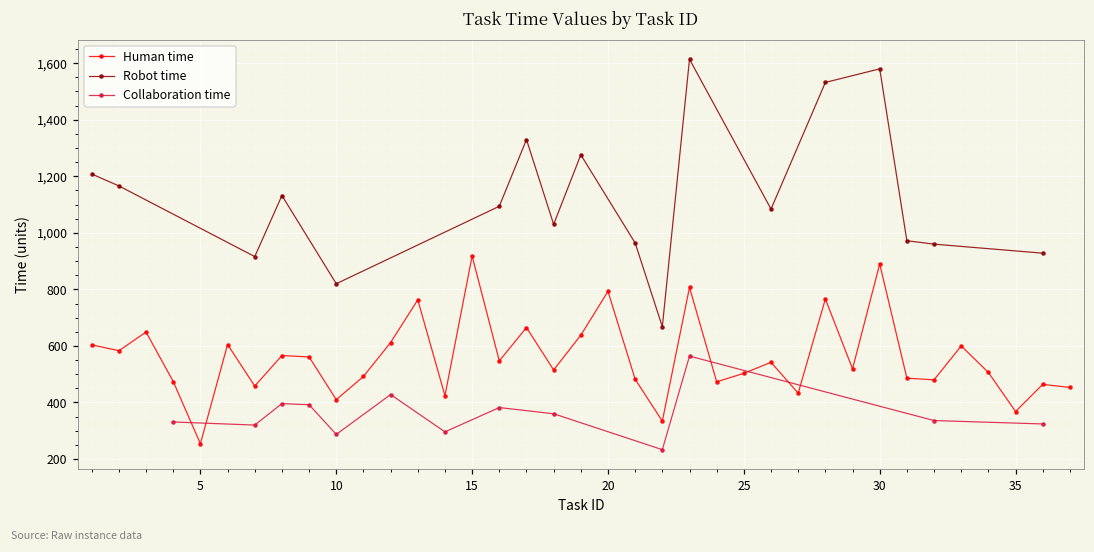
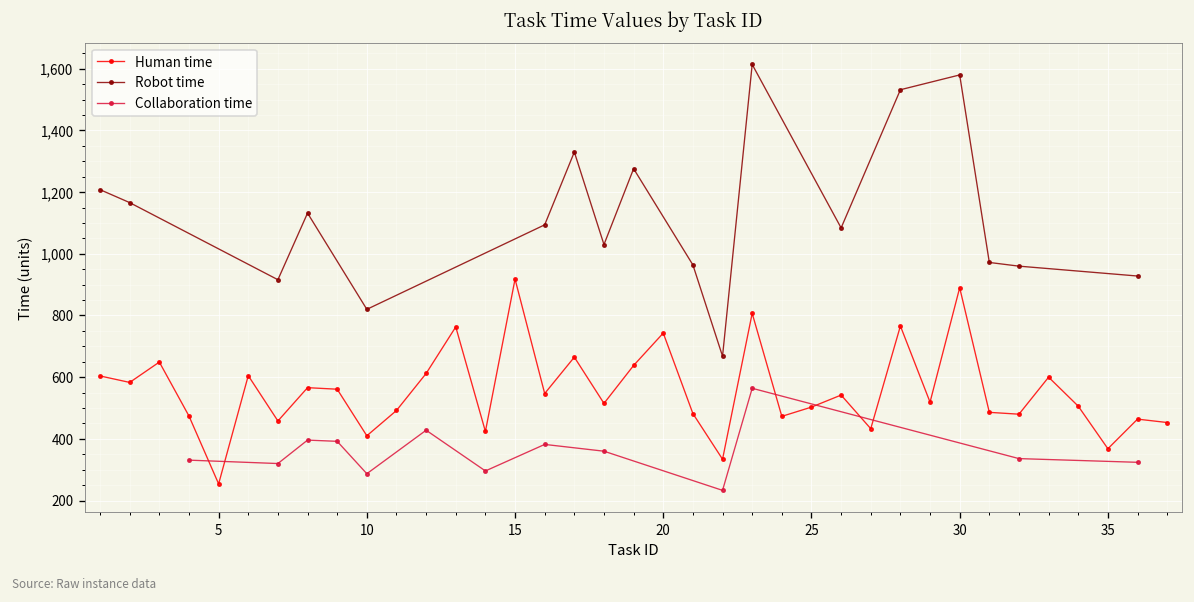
Human time, 20: 790 -> 740
